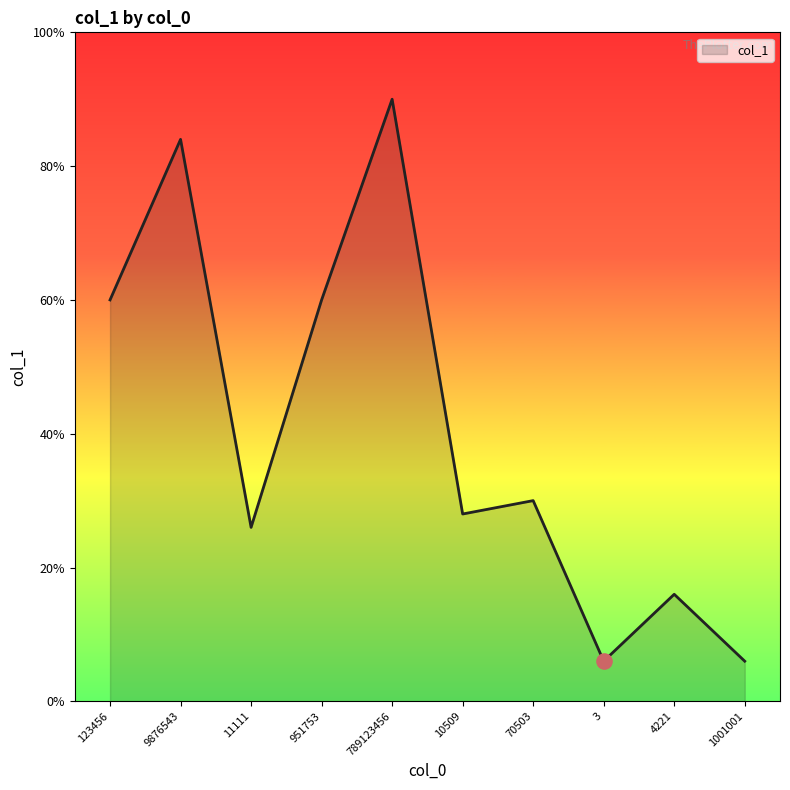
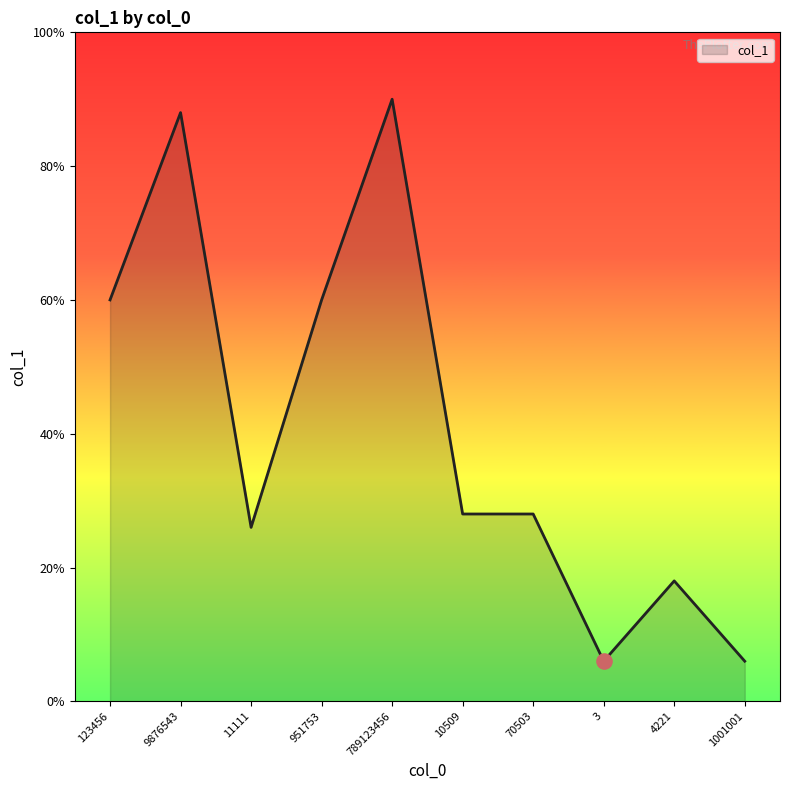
col_1, 9876543: 84% -> 88%
col_1, 70503: 30% -> 28%
col_1, 4221: 16% -> 18%
